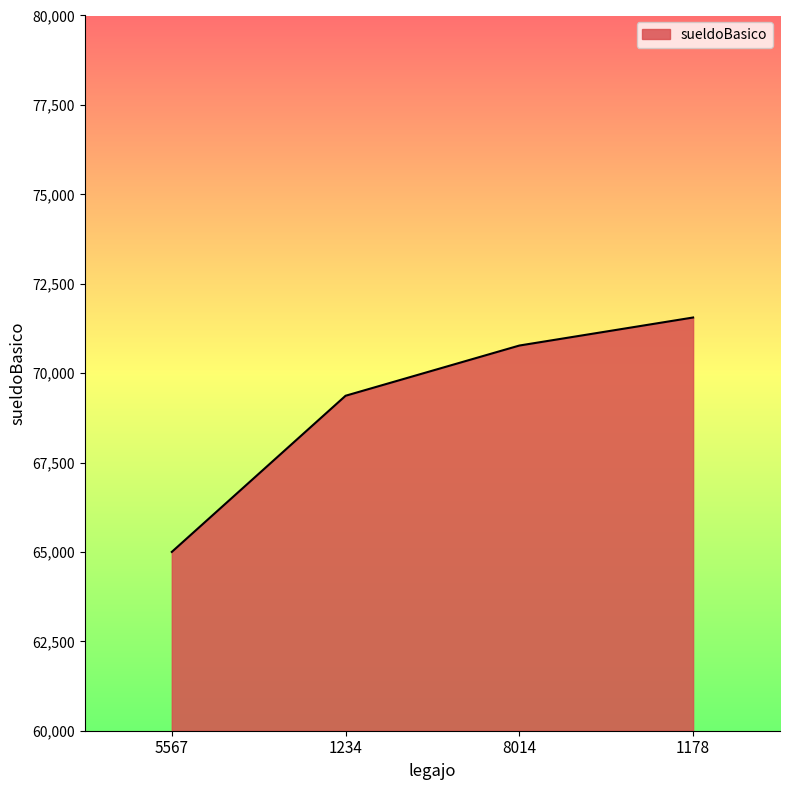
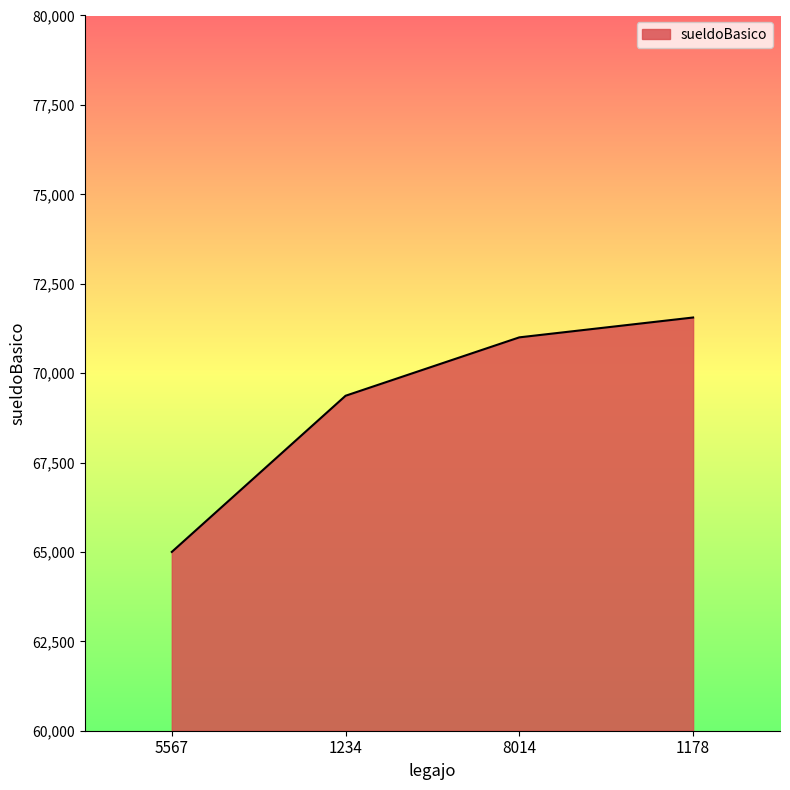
8014: 70,800 -> 71,000
